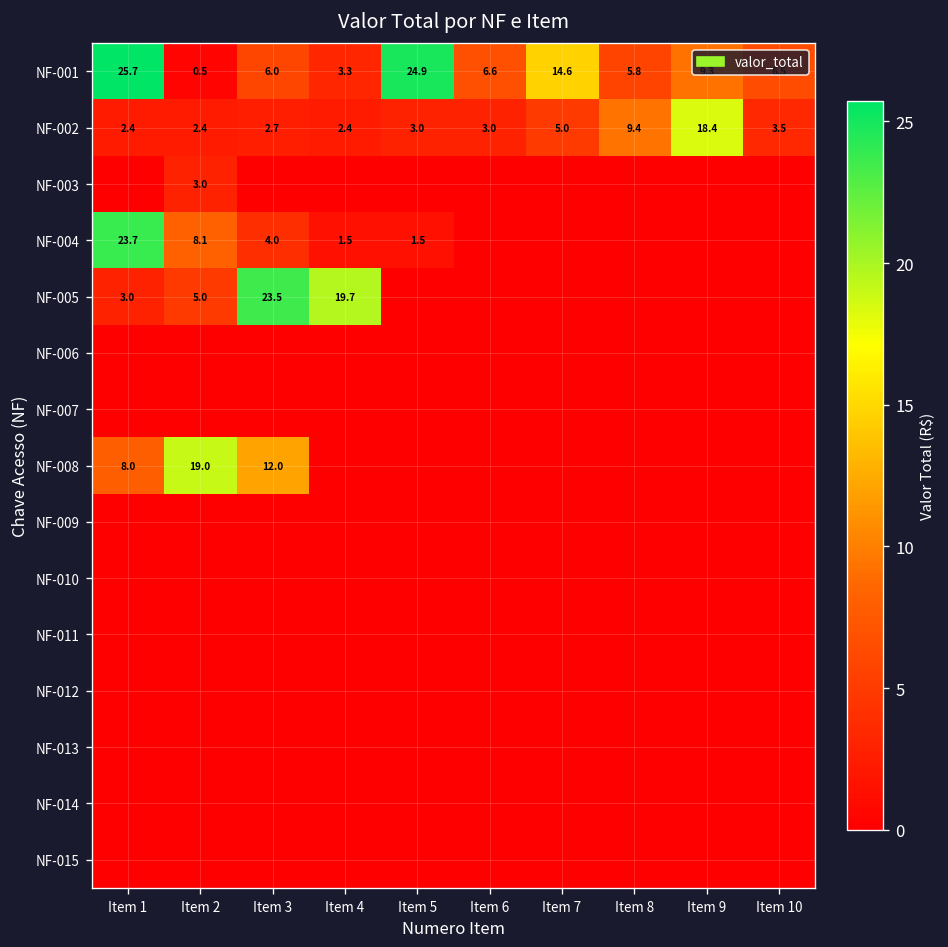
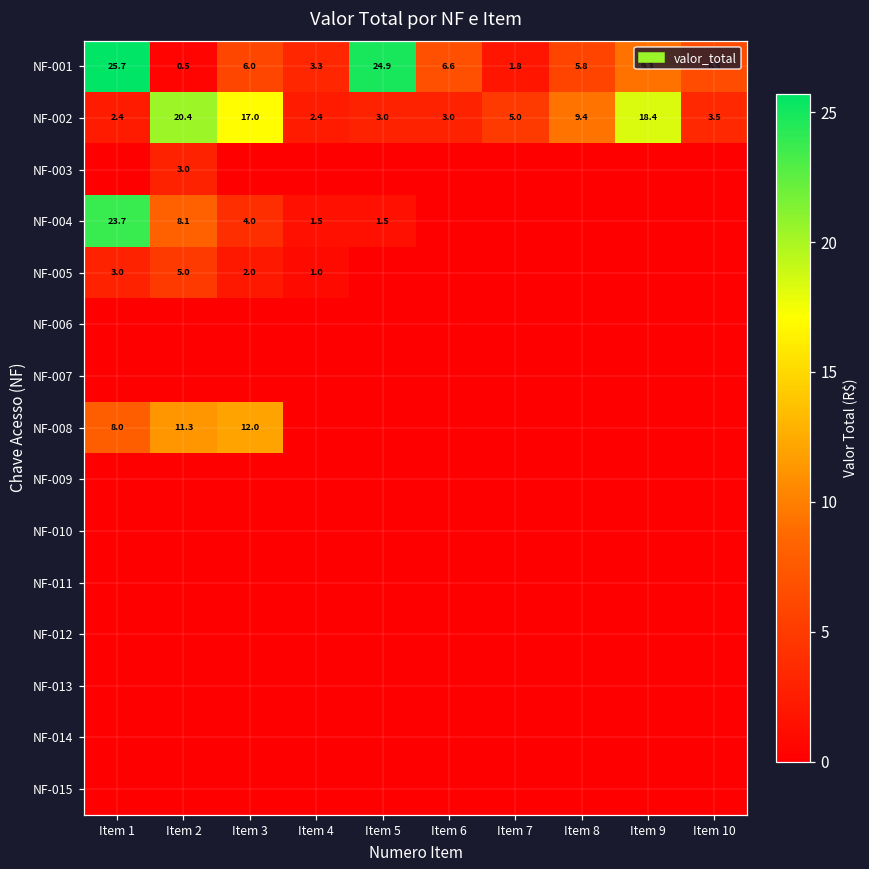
NF-001, Item 7: 14.6 -> 1.8
NF-002, Item 2: 2.4 -> 20.4
NF-002, Item 3: 2.7 -> 17.0
NF-005, Item 3: 23.5 -> 2.0
NF-005, Item 4: 19.7 -> 1.0
NF-008, Item 2: 19.0 -> 11.3
